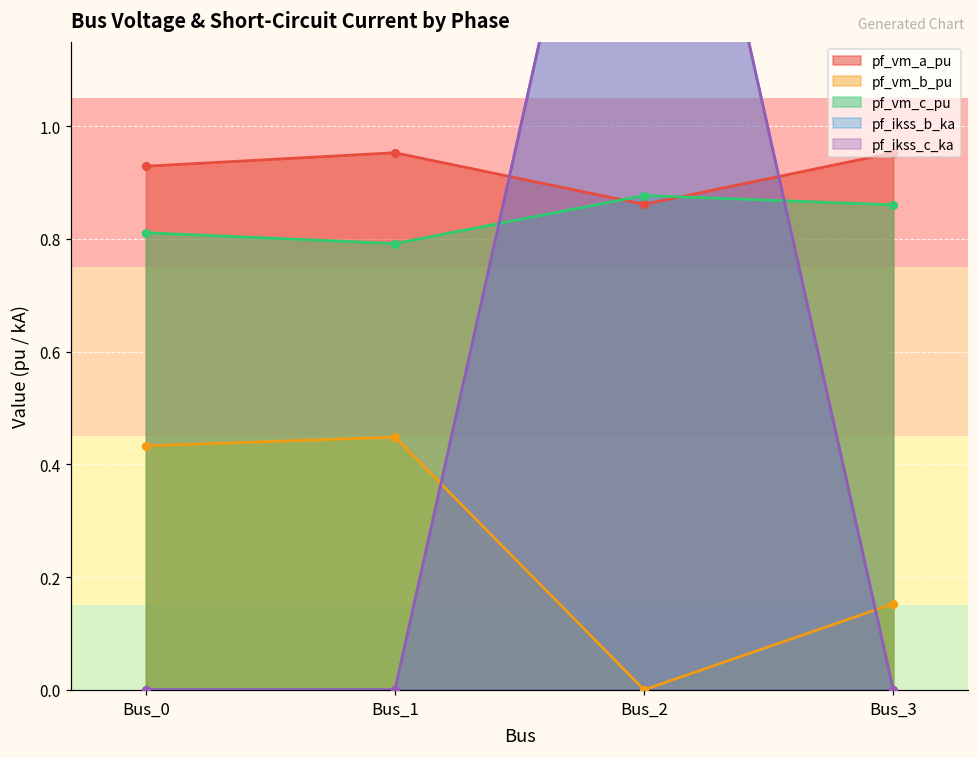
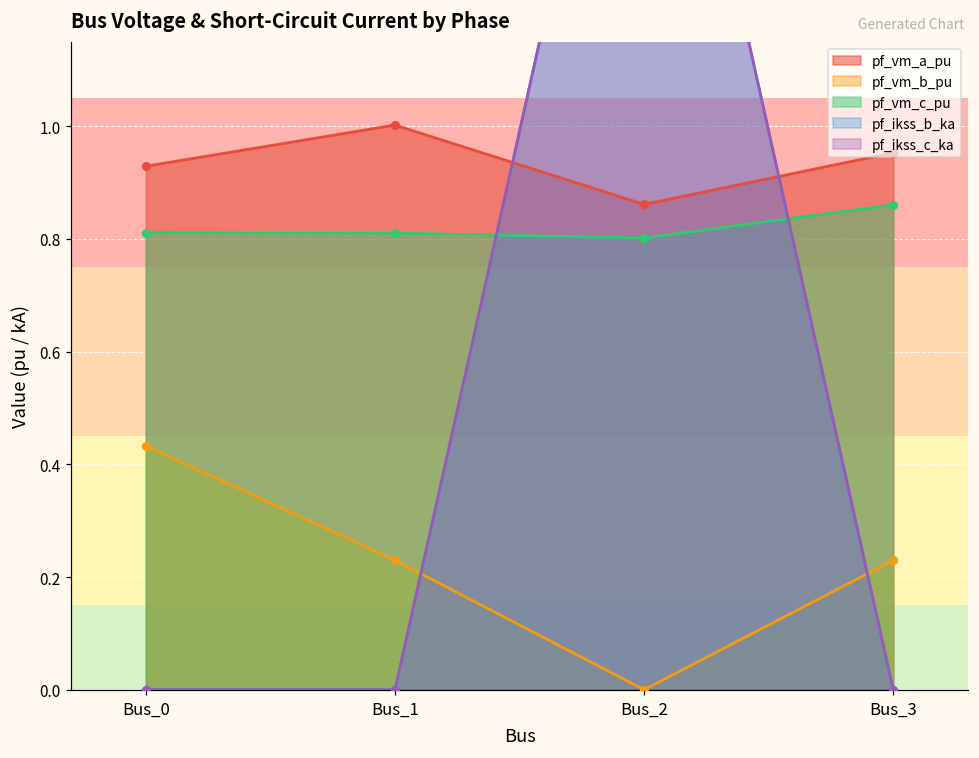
pf_vm_a_pu, Bus_1: 0.95 -> 1.00
pf_vm_b_pu, Bus_1: 0.45 -> 0.23
pf_vm_c_pu, Bus_1: 0.79 -> 0.81
pf_vm_c_pu, Bus_2: 0.88 -> 0.80
pf_vm_b_pu, Bus_3: 0.15 -> 0.23
